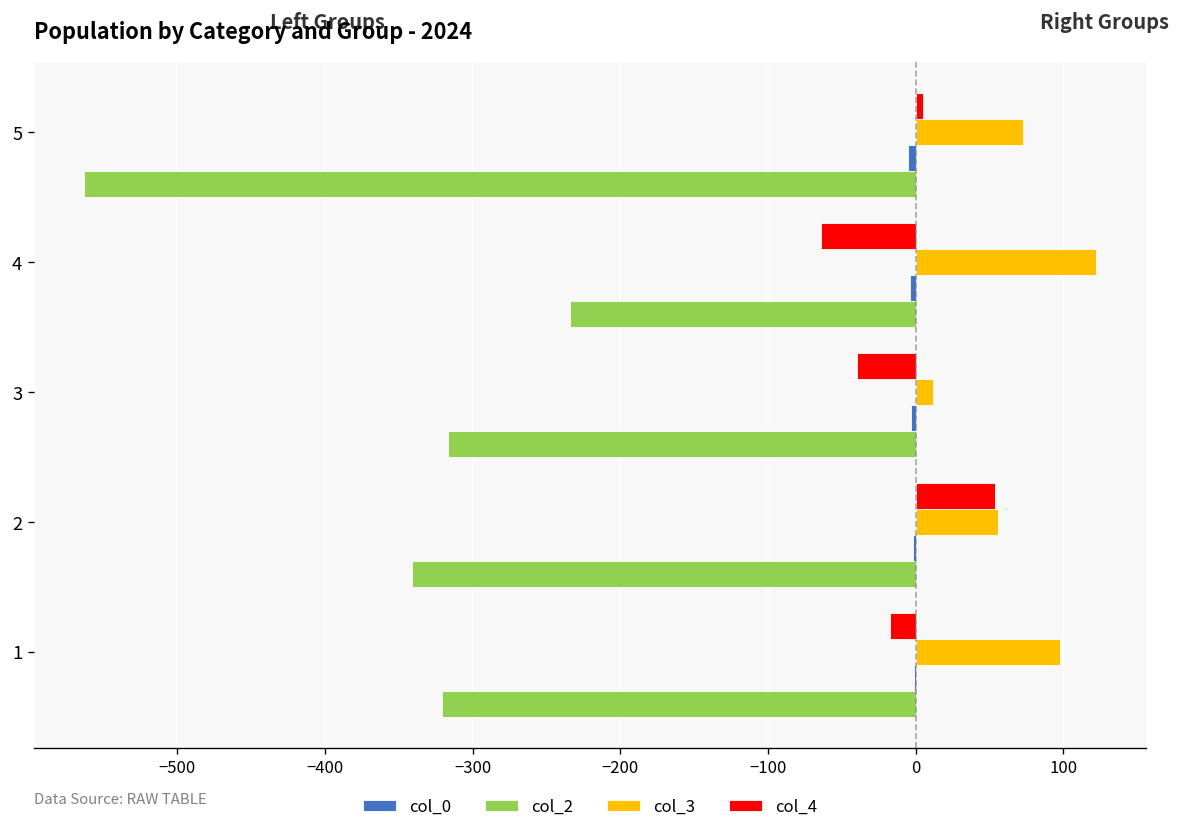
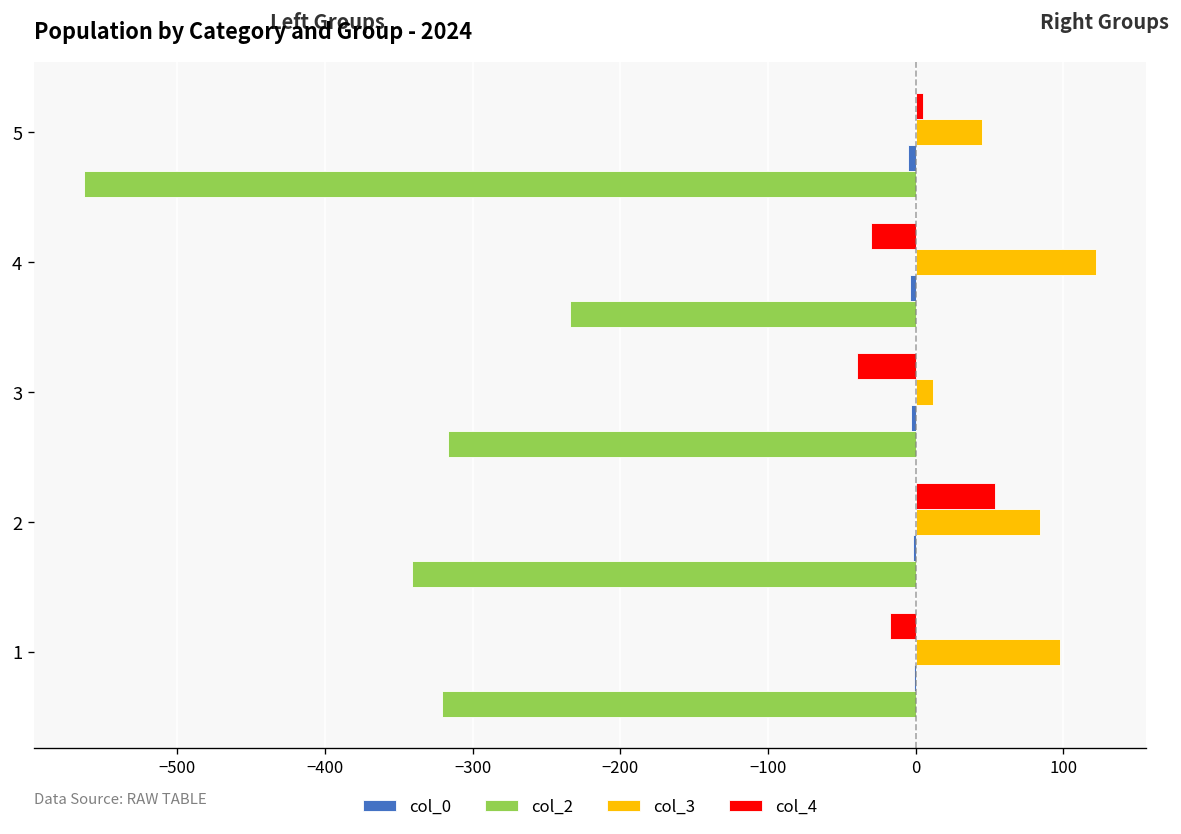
col_3, 5: 73 -> 45
col_4, 4: -64 -> -30
col_3, 2: 56 -> 84
